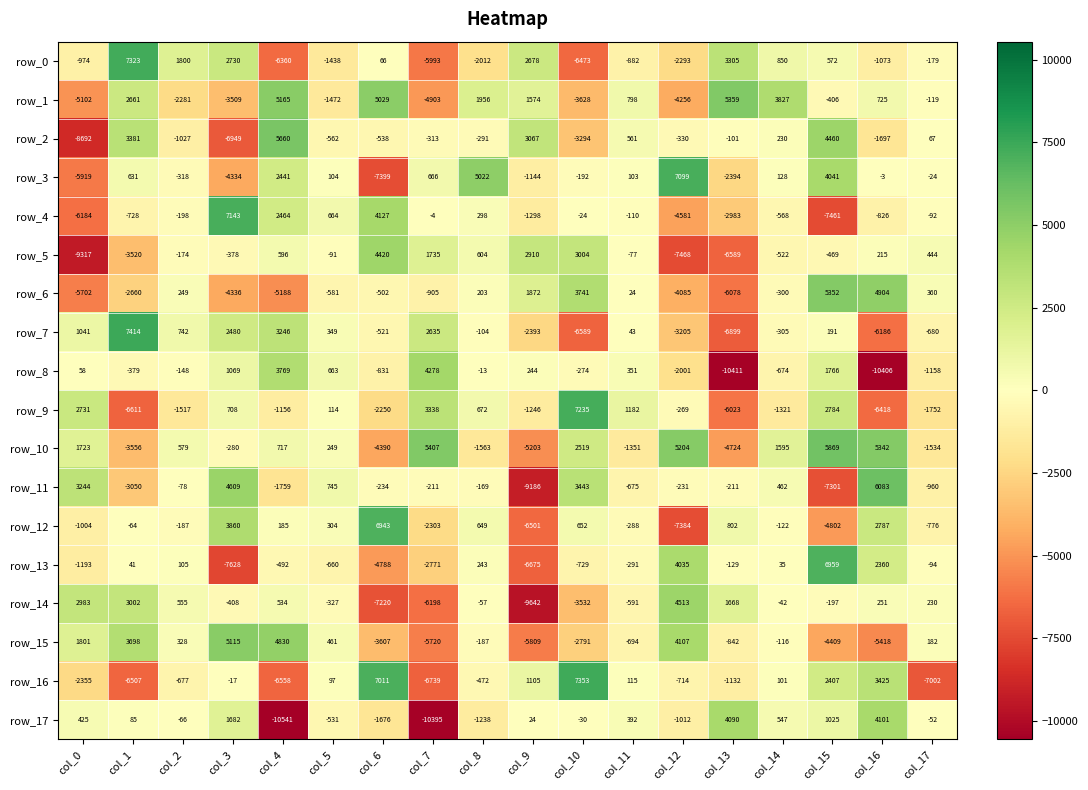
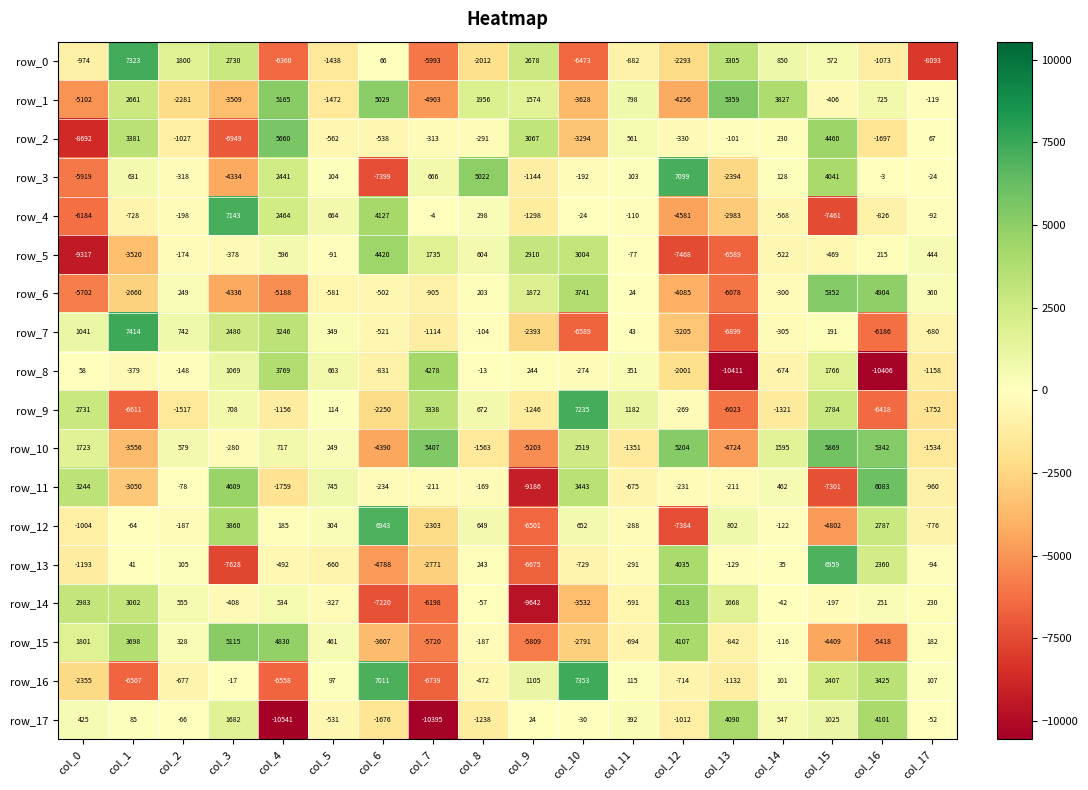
row_0, col_17: -179 -> -8093
row_7, col_7: 2635 -> -1114
row_16, col_17: -7002 -> 107
